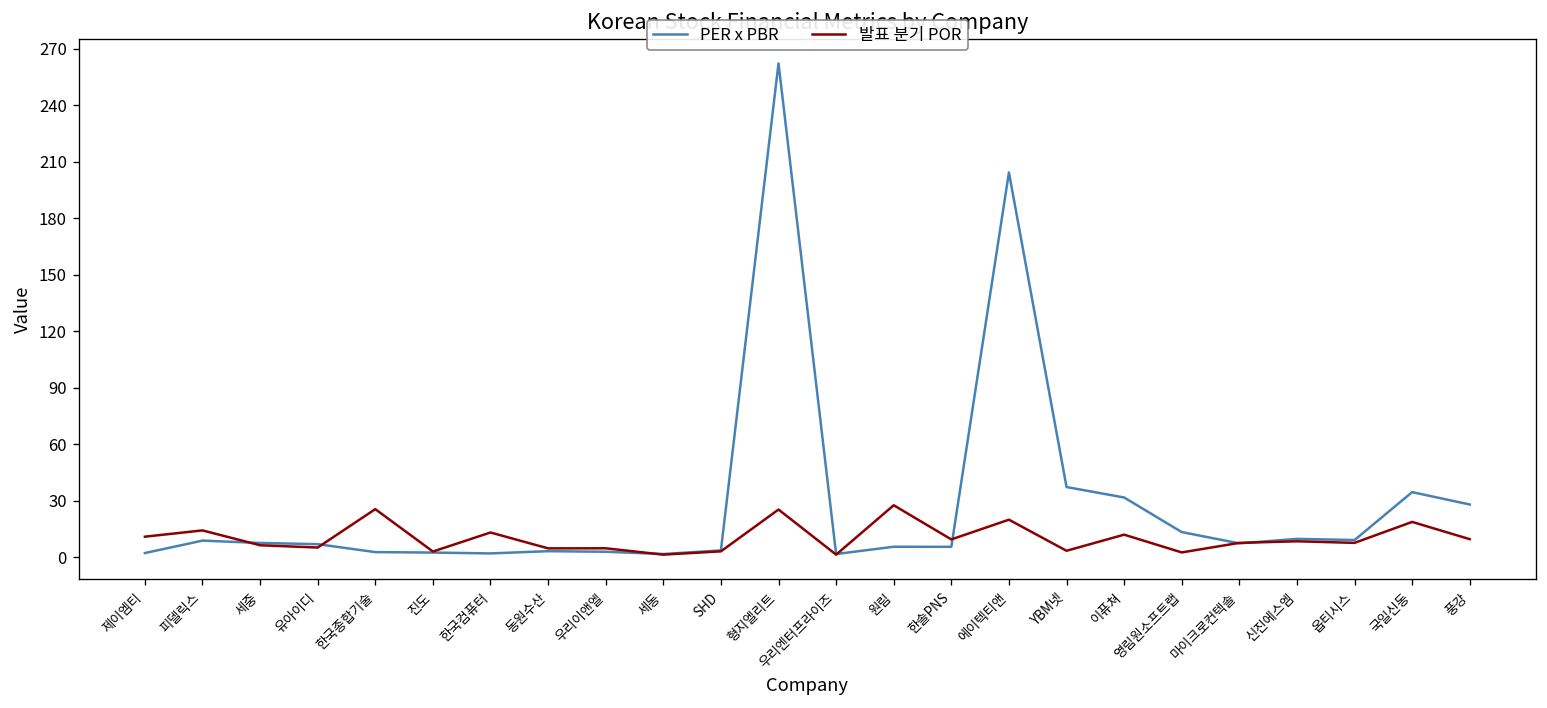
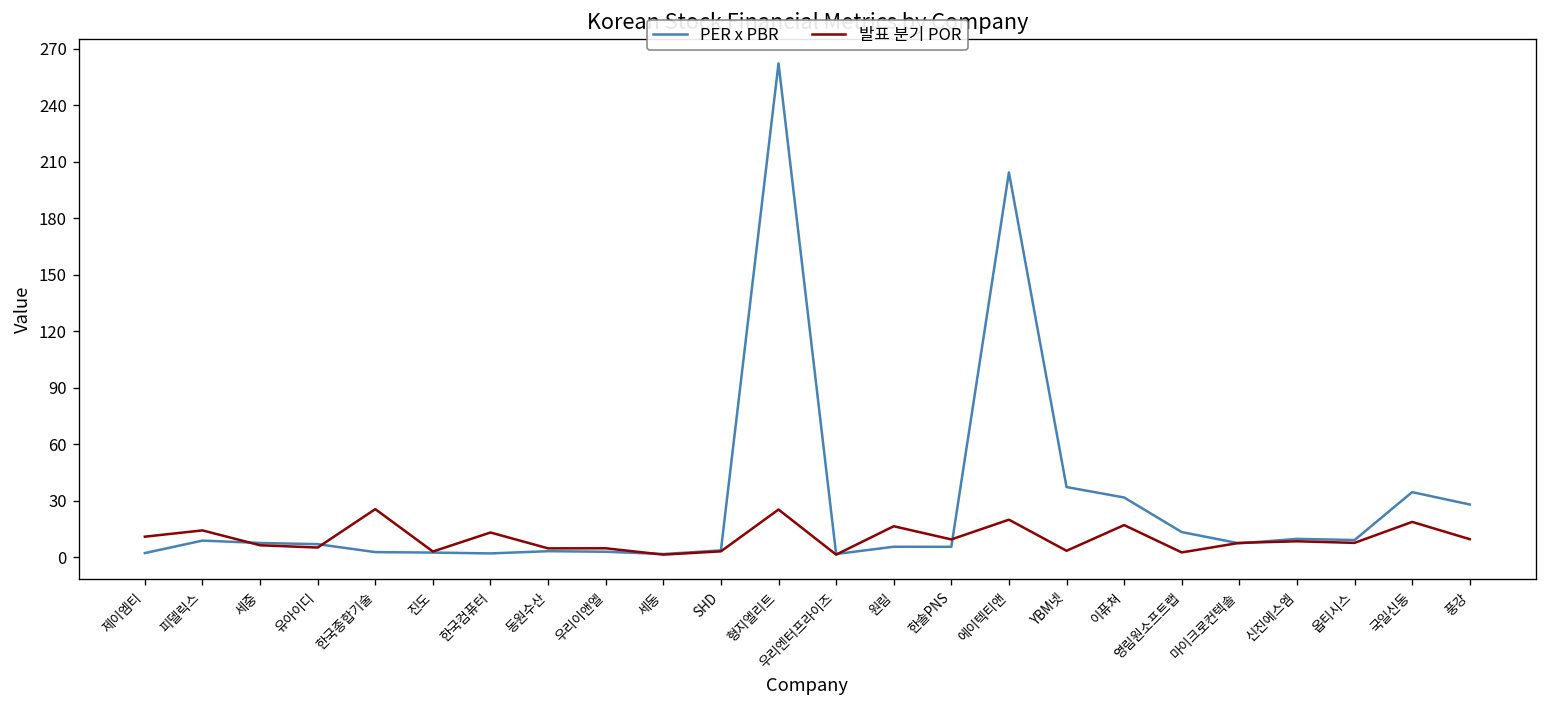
발표 분기 POR, 원림: 28 -> 16
발표 분기 POR, 이퓨쳐: 12 -> 17
